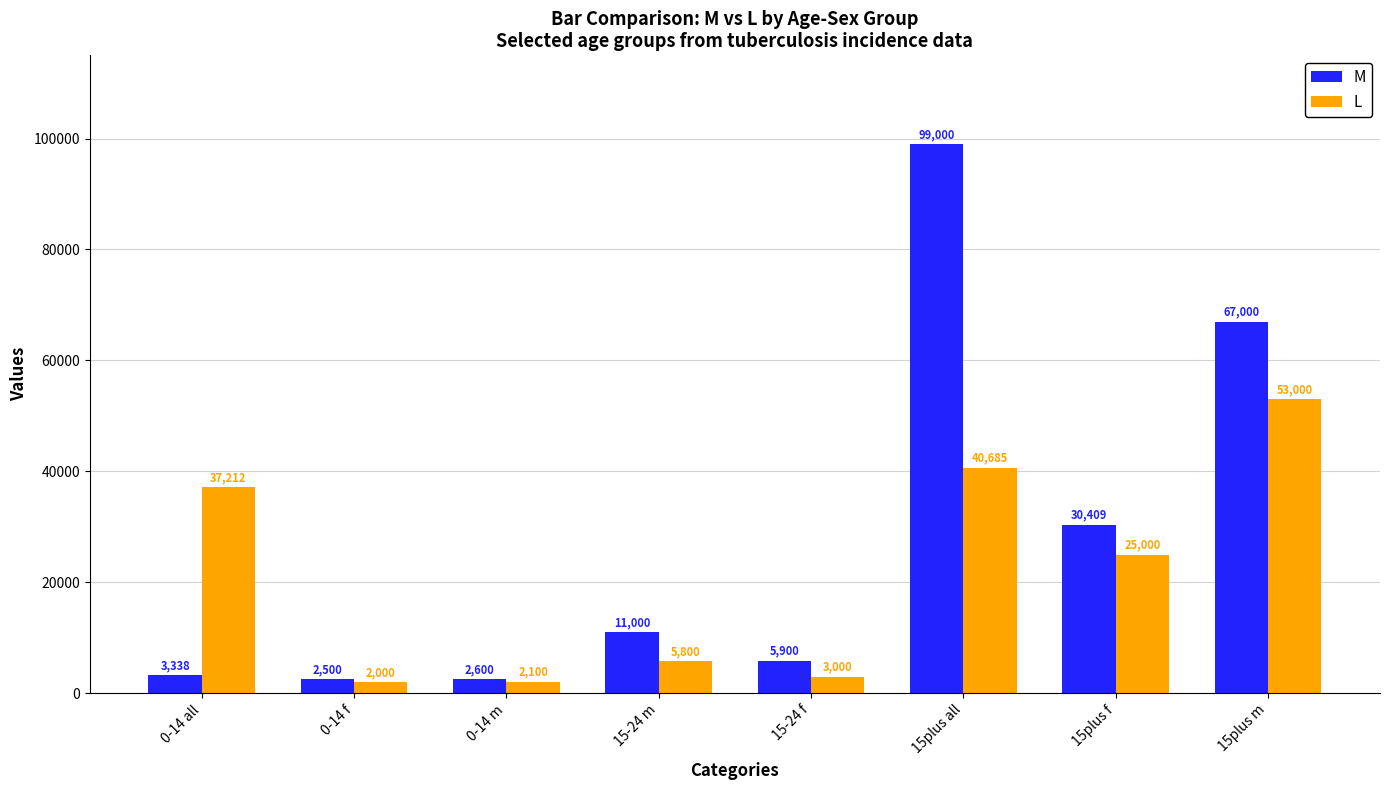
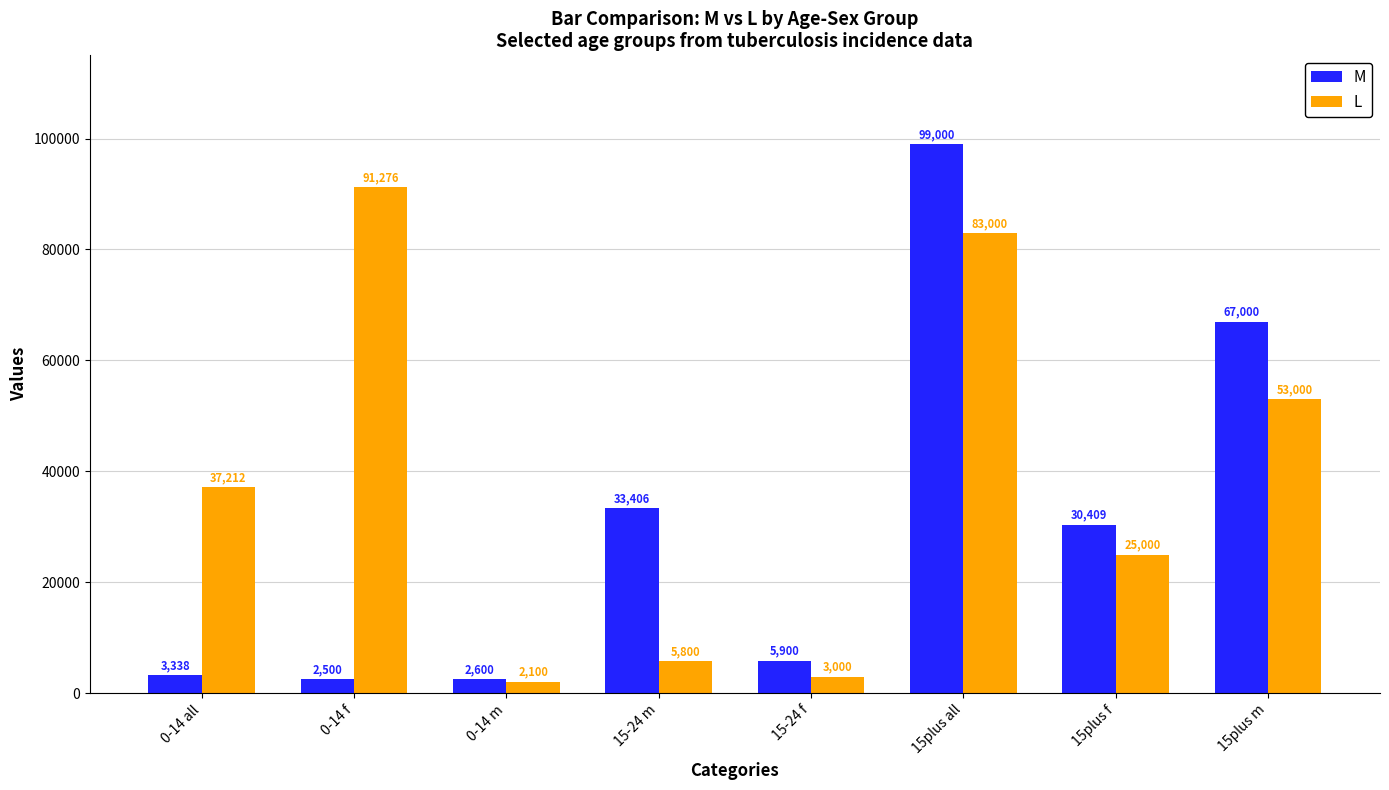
L, 0-14 f: 2,000 -> 91,276
M, 15-24 m: 11,000 -> 33,406
L, 15plus all: 40,685 -> 83,000
